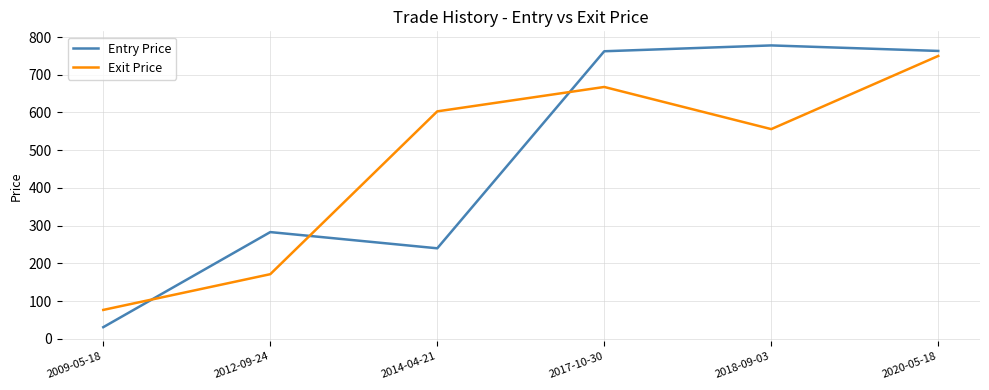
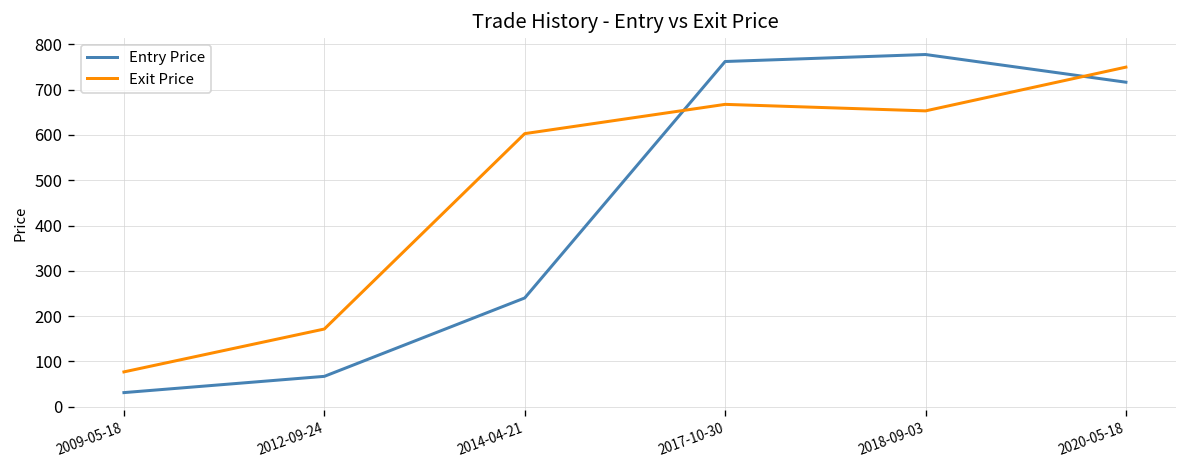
Entry Price, 2012-09-24: 280 -> 70
Exit Price, 2018-09-03: 560 -> 650
Entry Price, 2020-05-18: 760 -> 720
